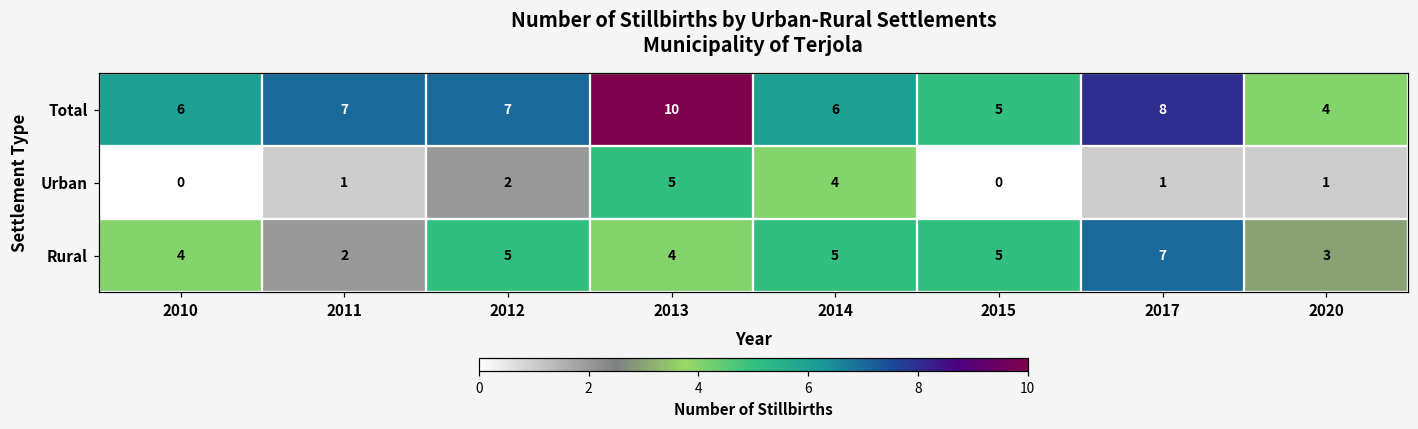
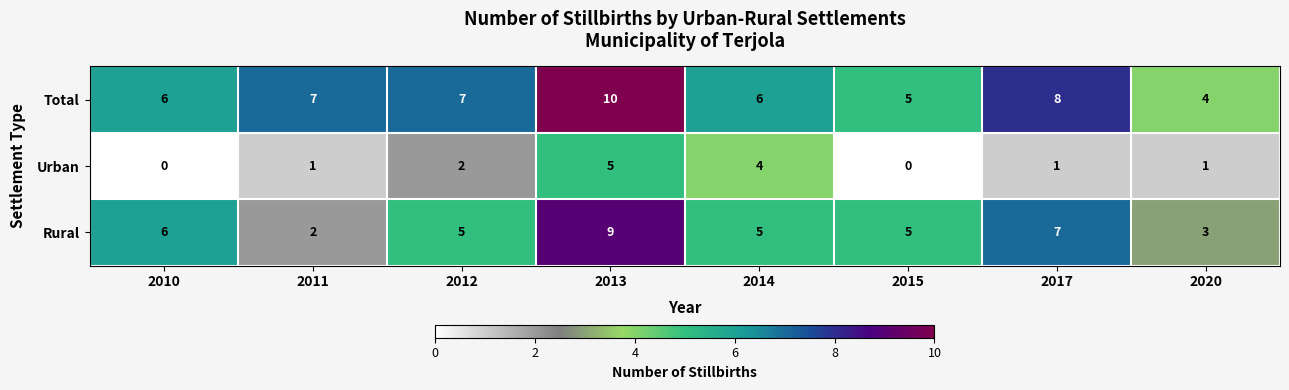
Rural, 2010: 4 -> 6
Rural, 2013: 4 -> 9
